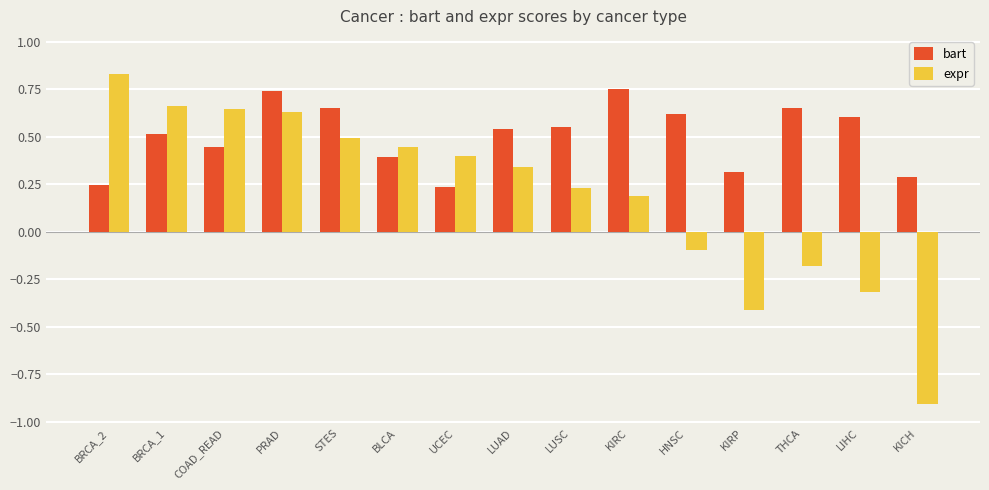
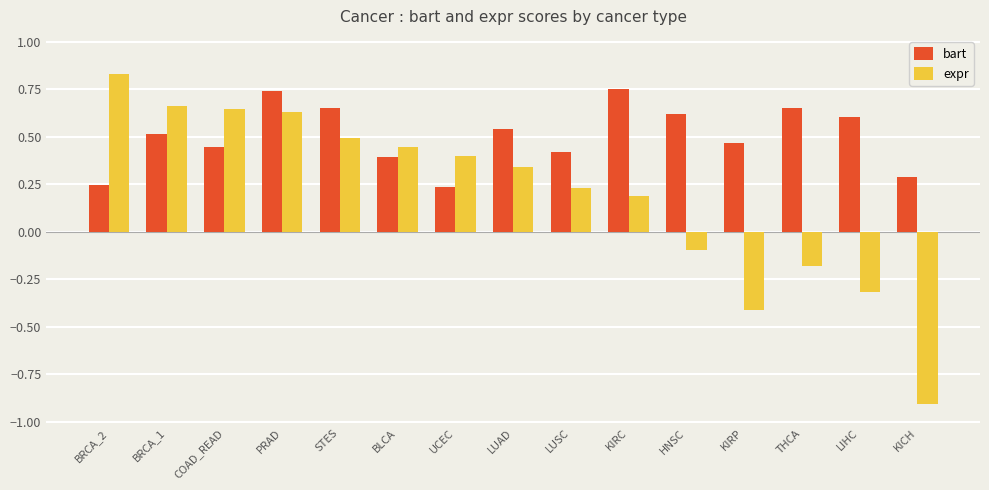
bart, LUSC: 0.55 -> 0.42
bart, KIRP: 0.31 -> 0.47
